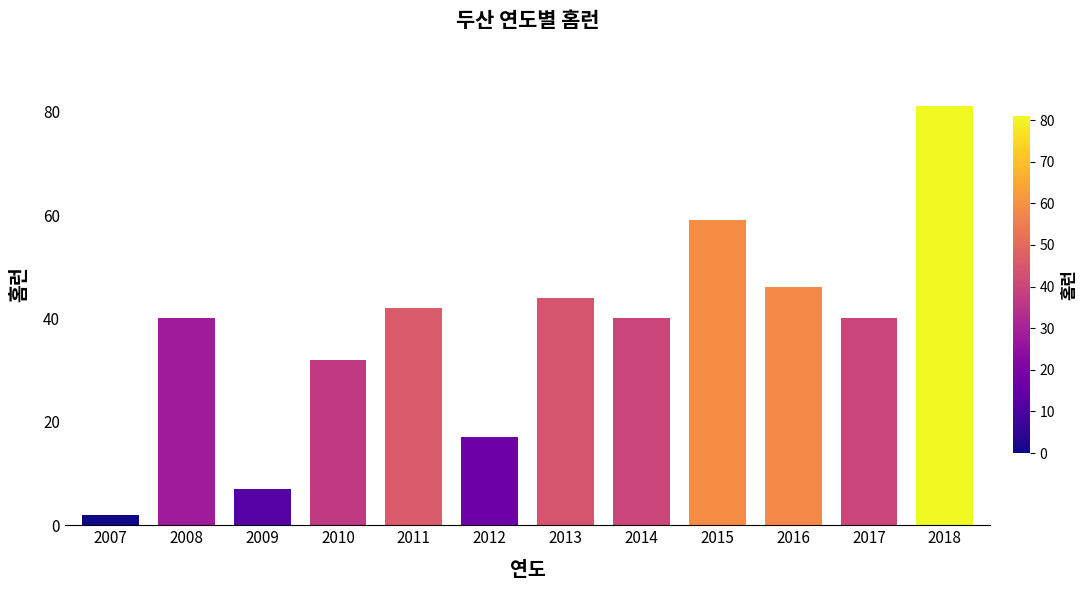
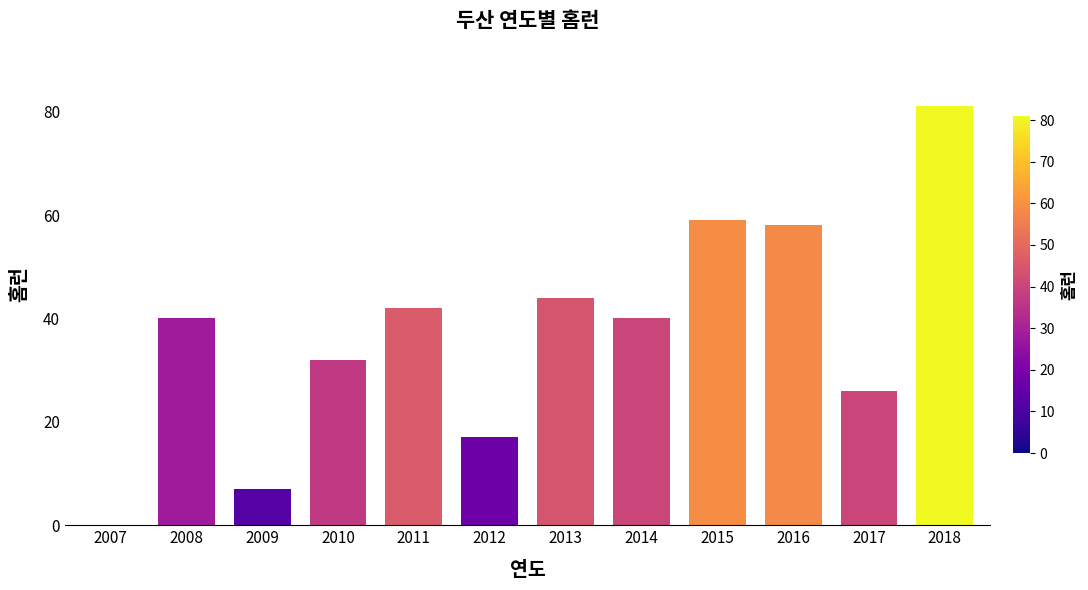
2007: 2 -> 0
2016: 46 -> 58
2017: 40 -> 26
